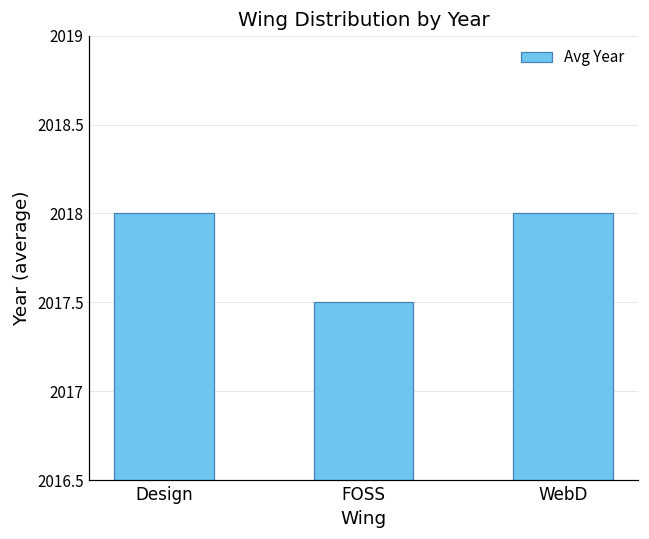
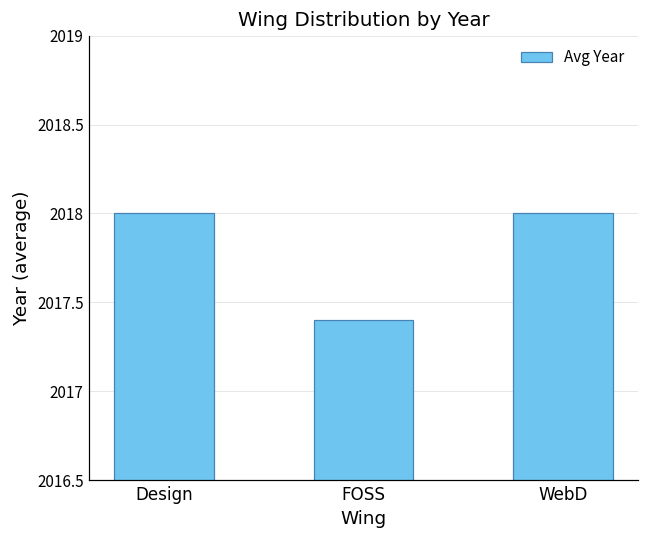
FOSS: 2017.5 -> 2017.4
